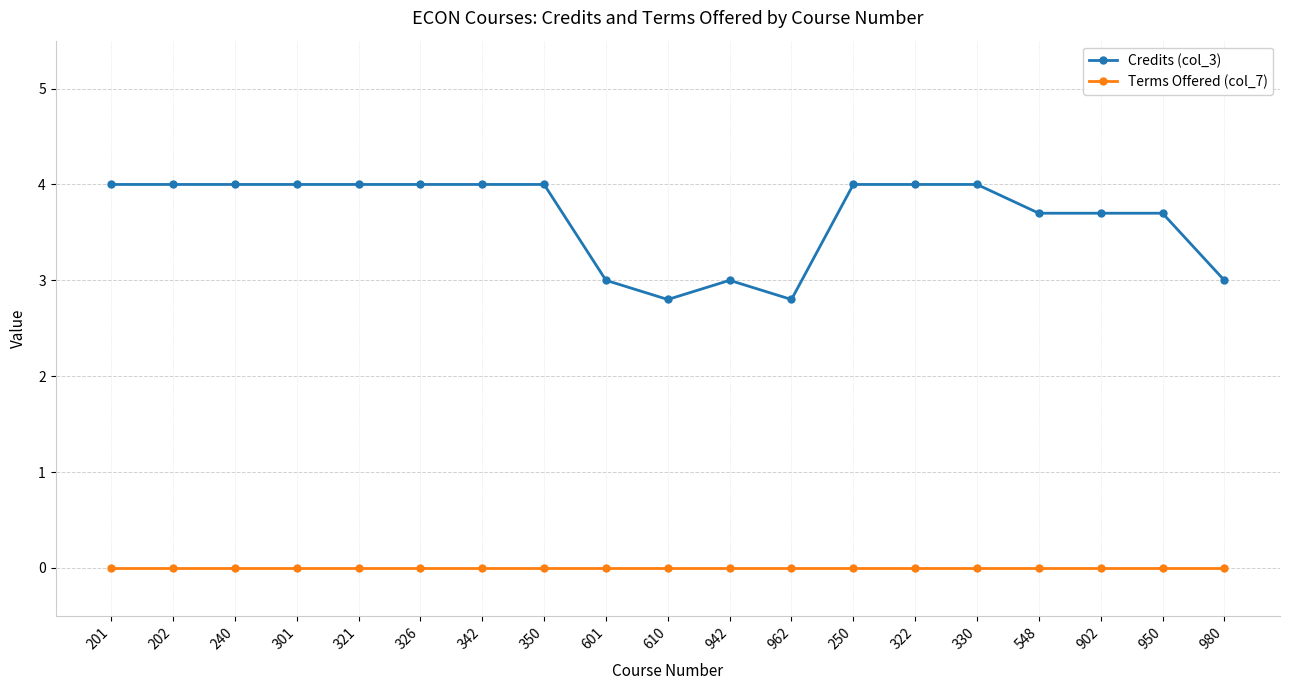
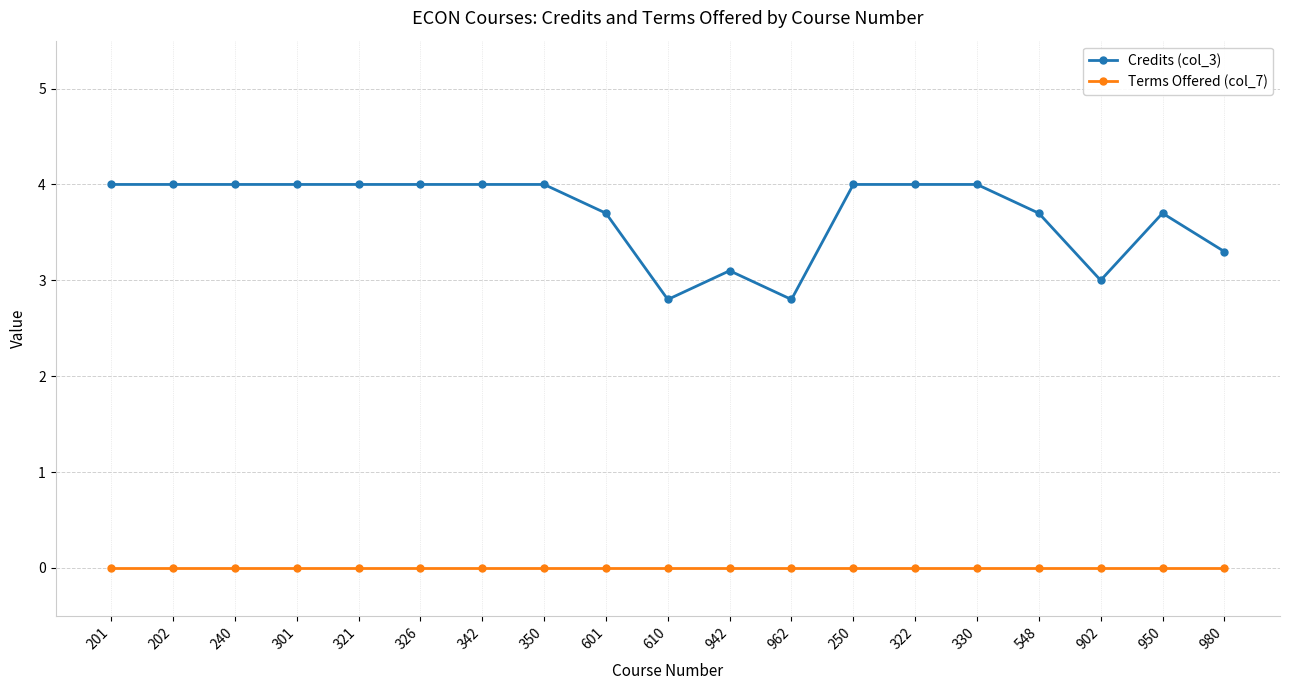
Credits (col_3), 601: 3.0 -> 3.7
Credits (col_3), 942: 3.0 -> 3.1
Credits (col_3), 902: 3.7 -> 3.0
Credits (col_3), 980: 3.0 -> 3.3
